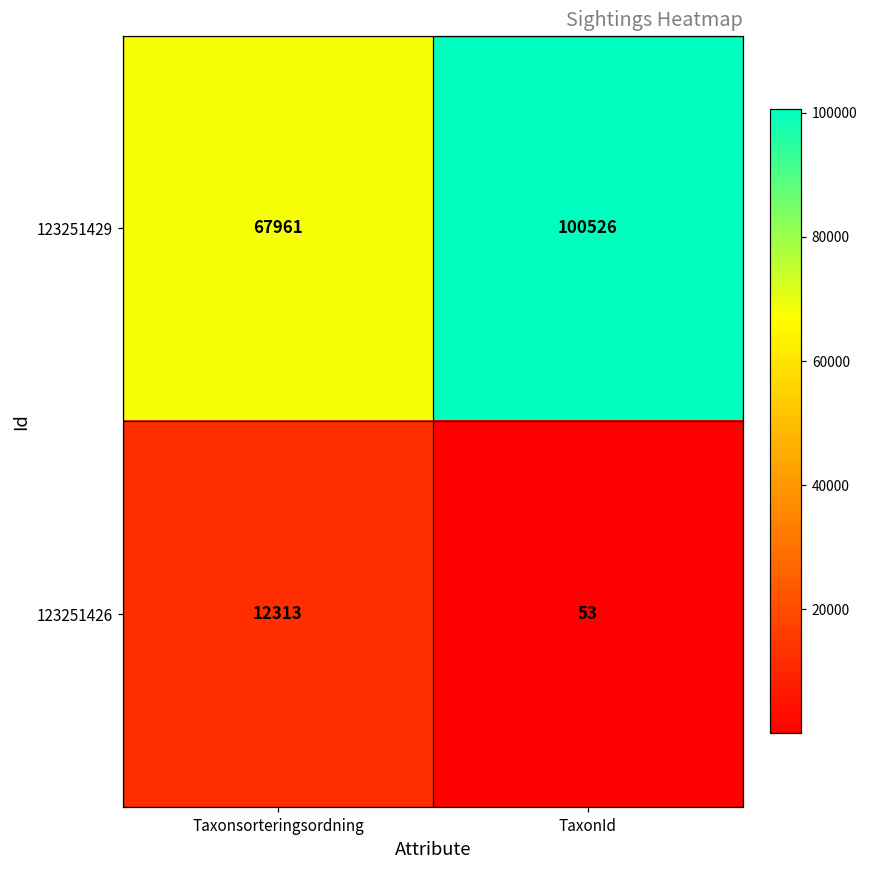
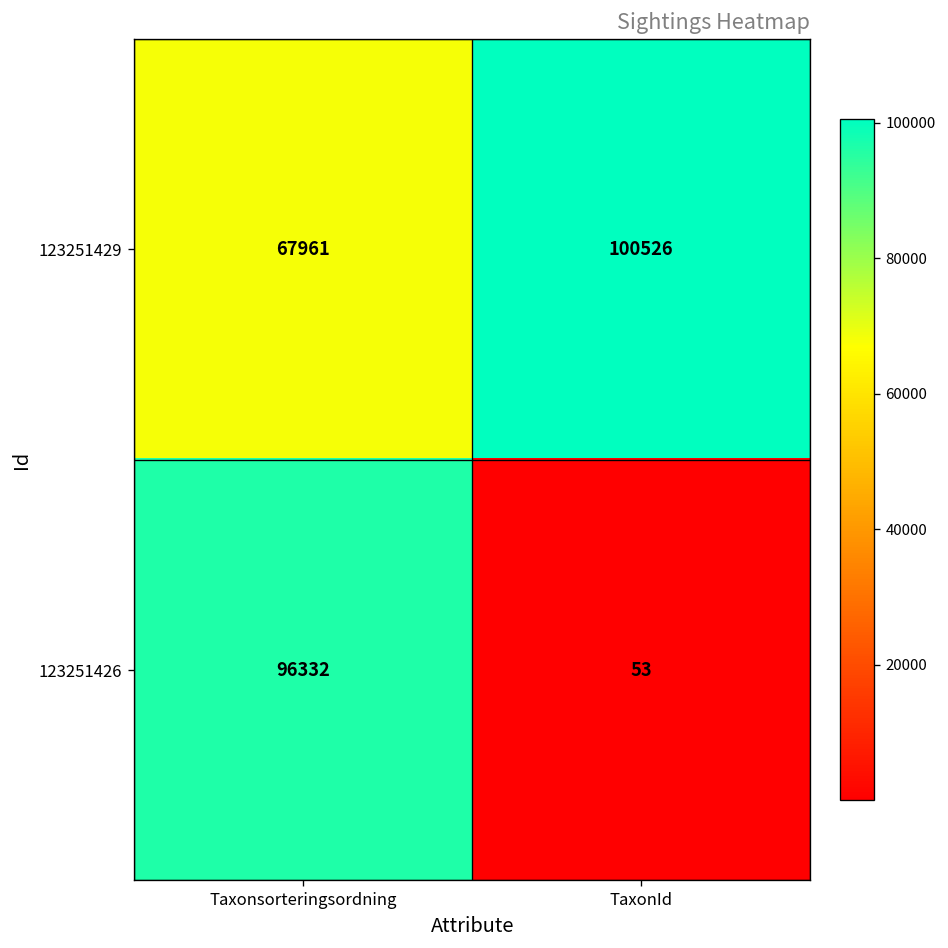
123251426, Taxonsorteringsordning: 12313 -> 96332
